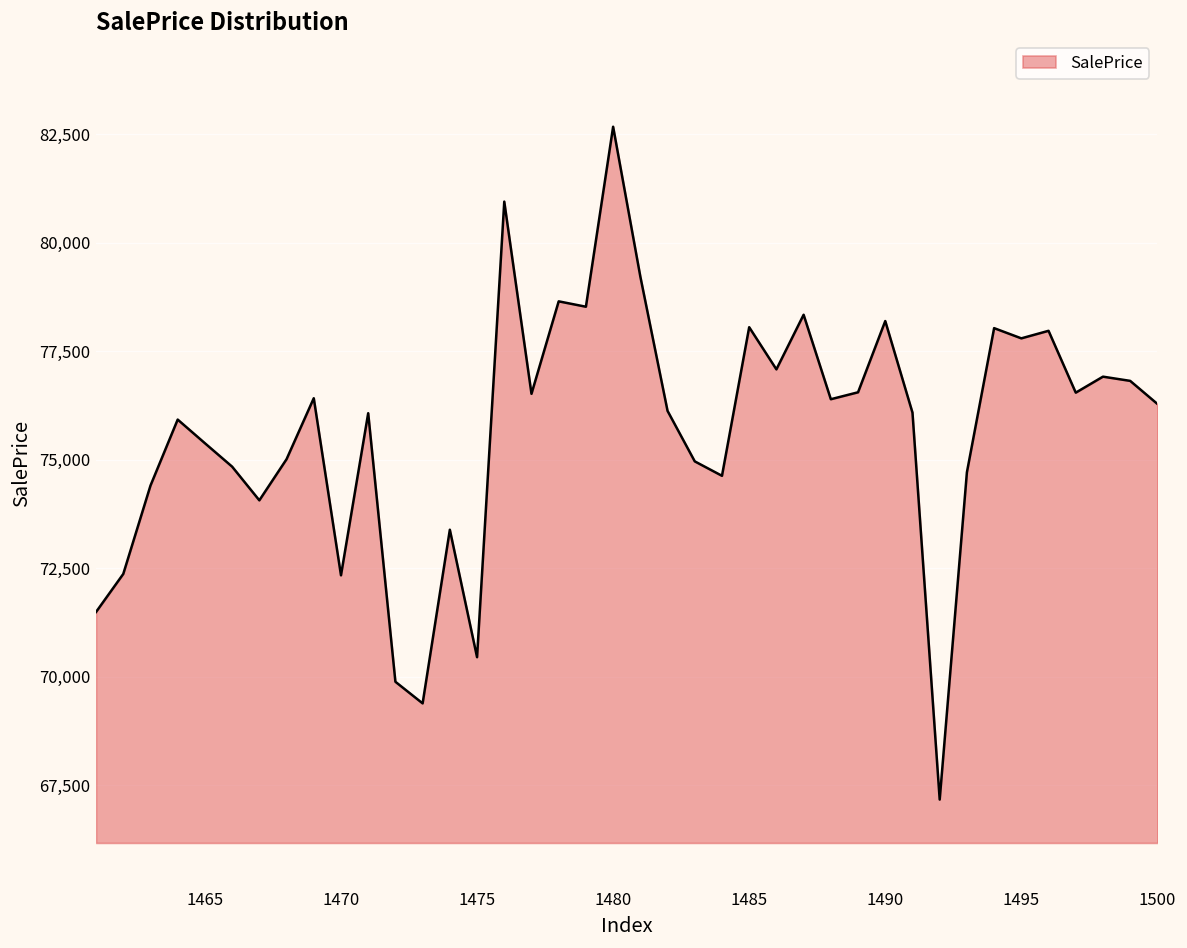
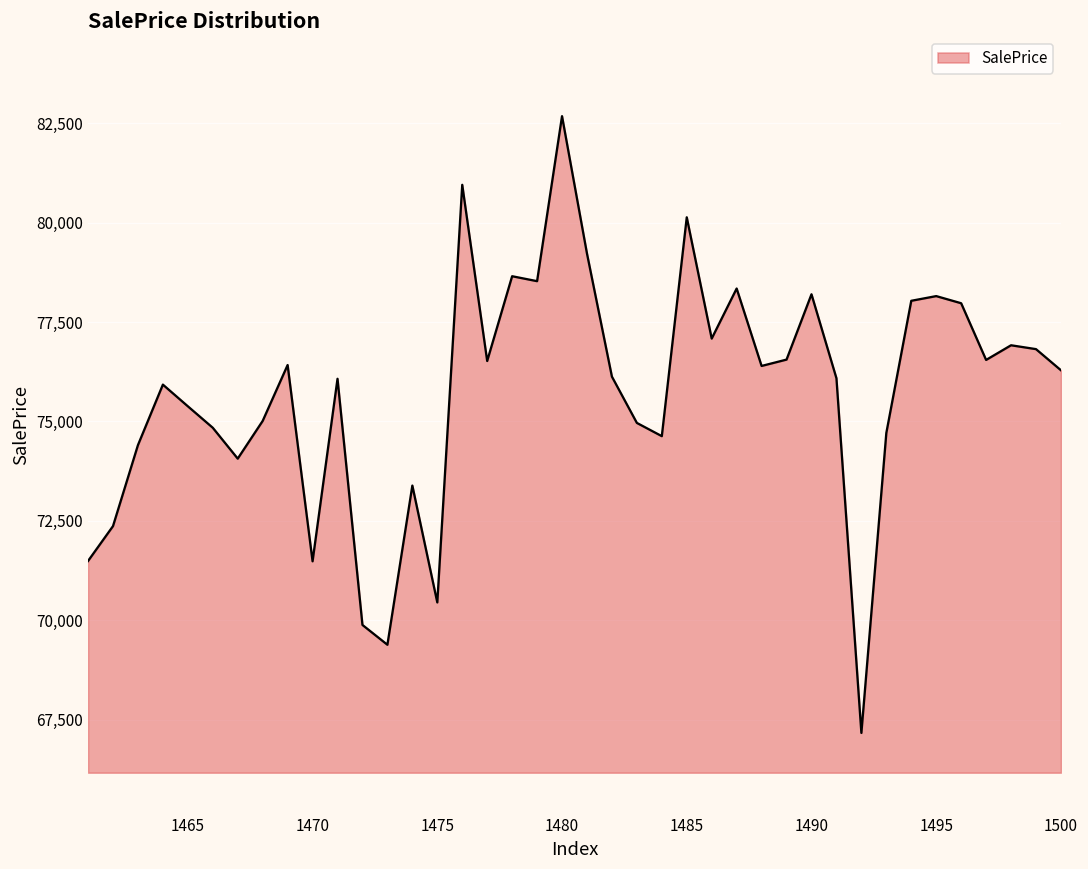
1470: 72,300 -> 71,500
1485: 78,100 -> 80,100
1495: 77,800 -> 78,200
